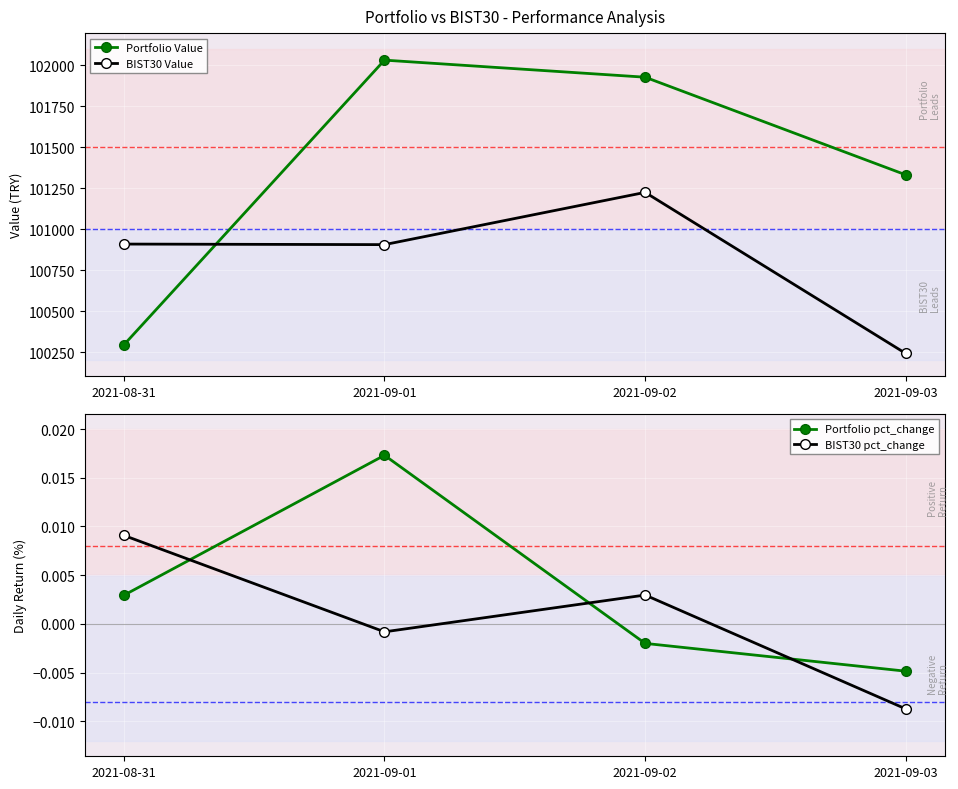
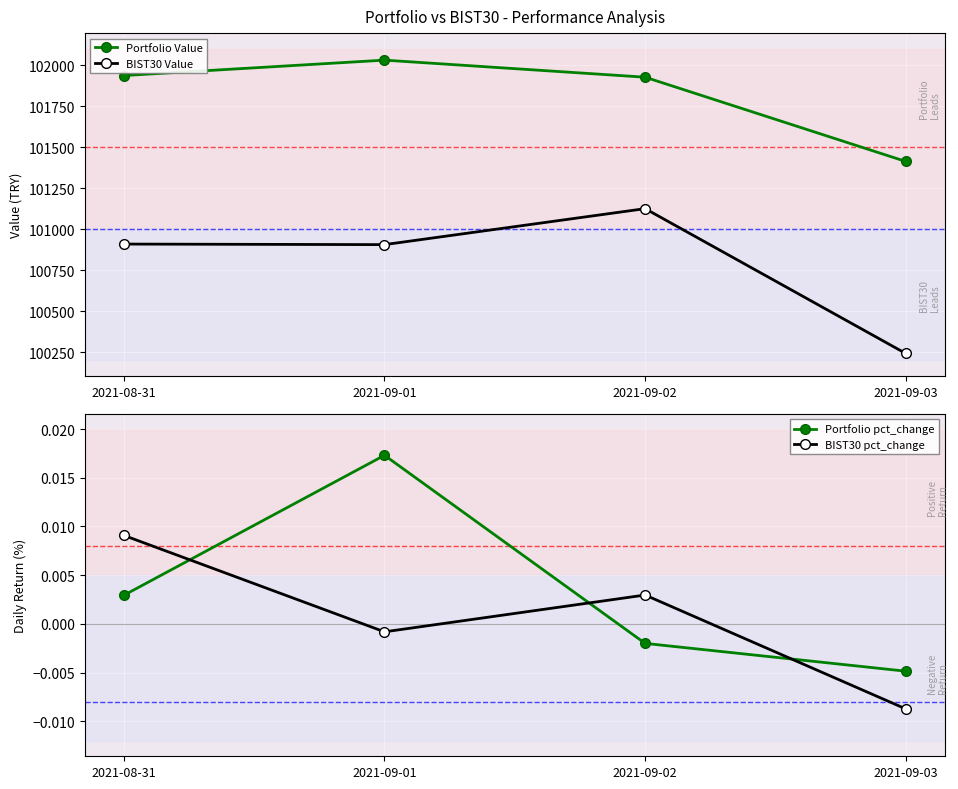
Portfolio vs BIST30 - Performance Analysis, Portfolio Value, 2021-08-31: 100290 -> 101940
Portfolio vs BIST30 - Performance Analysis, BIST30 Value, 2021-09-02: 101220 -> 101120
Portfolio vs BIST30 - Performance Analysis, Portfolio Value, 2021-09-03: 101330 -> 101410
